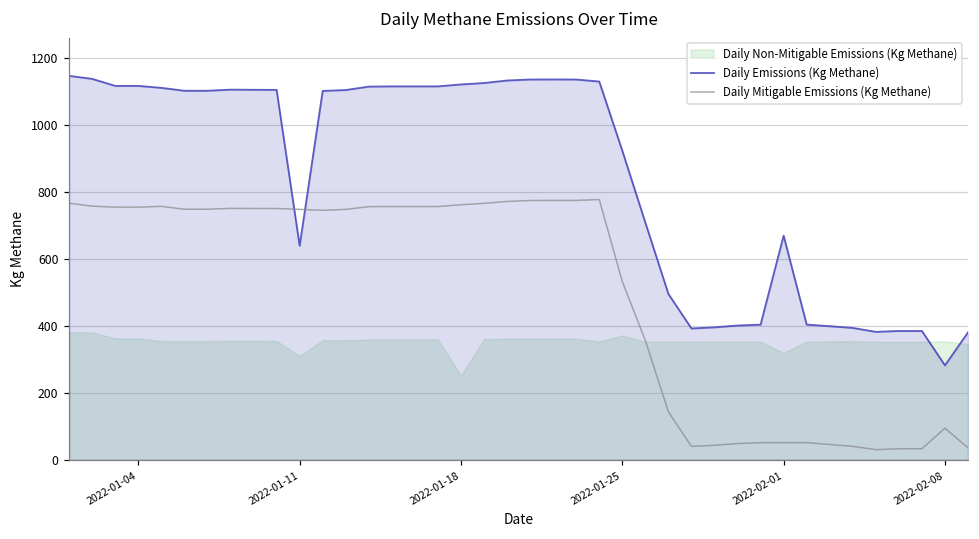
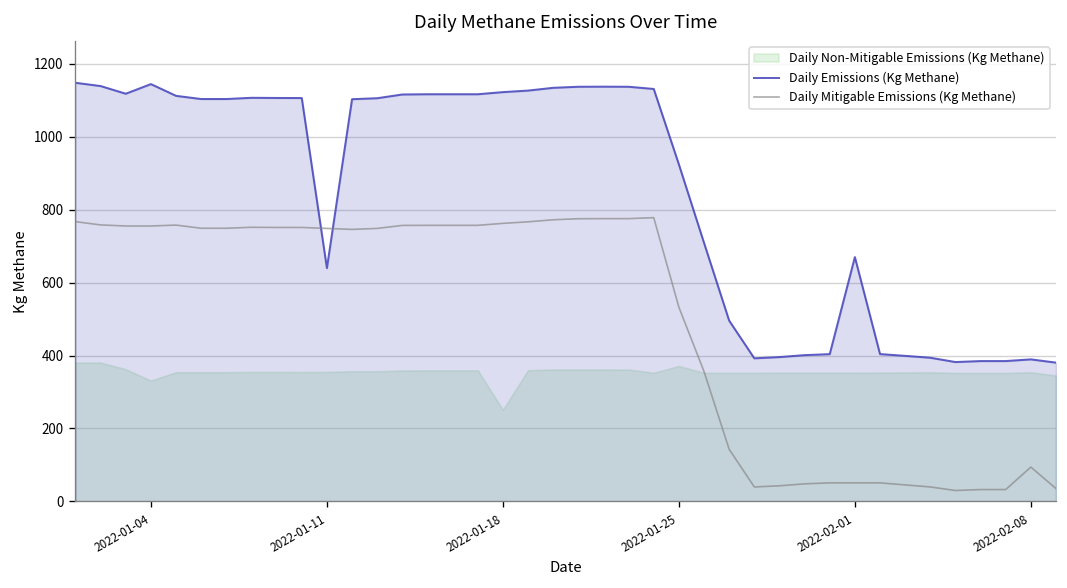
Daily Emissions (Kg Methane), 2022-01-04: 1120 -> 1140
Daily Non-Mitigable Emissions (Kg Methane), 2022-01-04: 360 -> 330
Daily Non-Mitigable Emissions (Kg Methane), 2022-01-11: 310 -> 350
Daily Non-Mitigable Emissions (Kg Methane), 2022-02-01: 320 -> 350
Daily Emissions (Kg Methane), 2022-02-08: 280 -> 390
